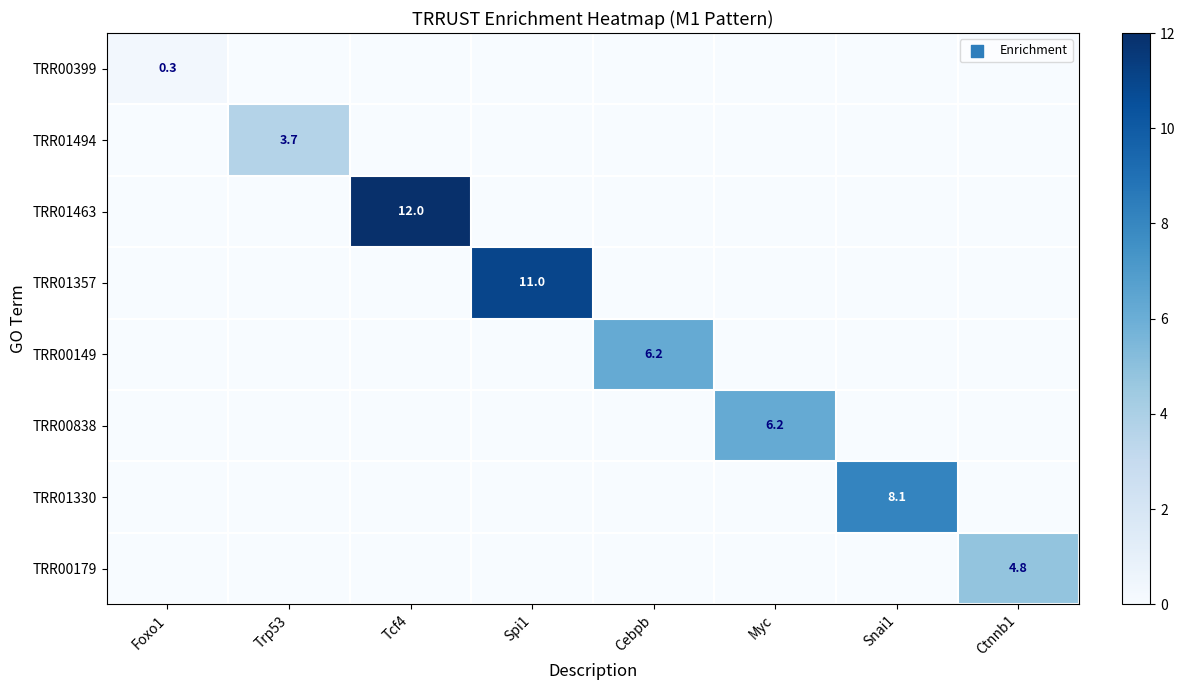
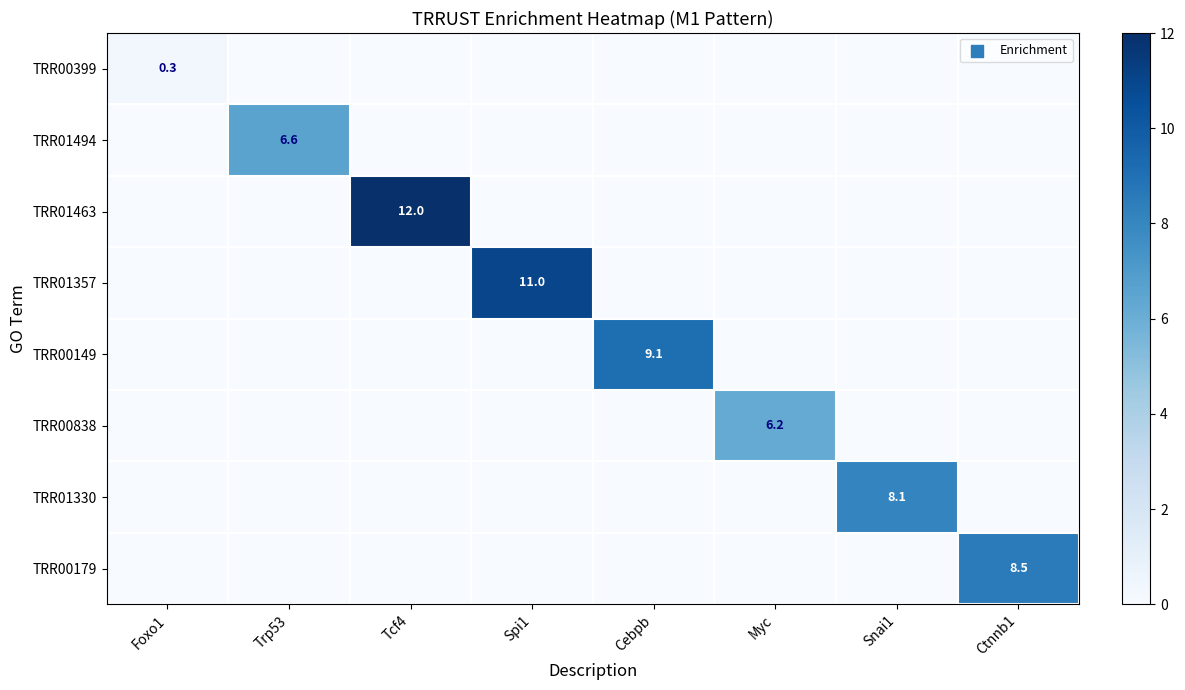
TRR01494, Trp53: 3.7 -> 6.6
TRR00149, Cebpb: 6.2 -> 9.1
TRR00179, Ctnnb1: 4.8 -> 8.5
